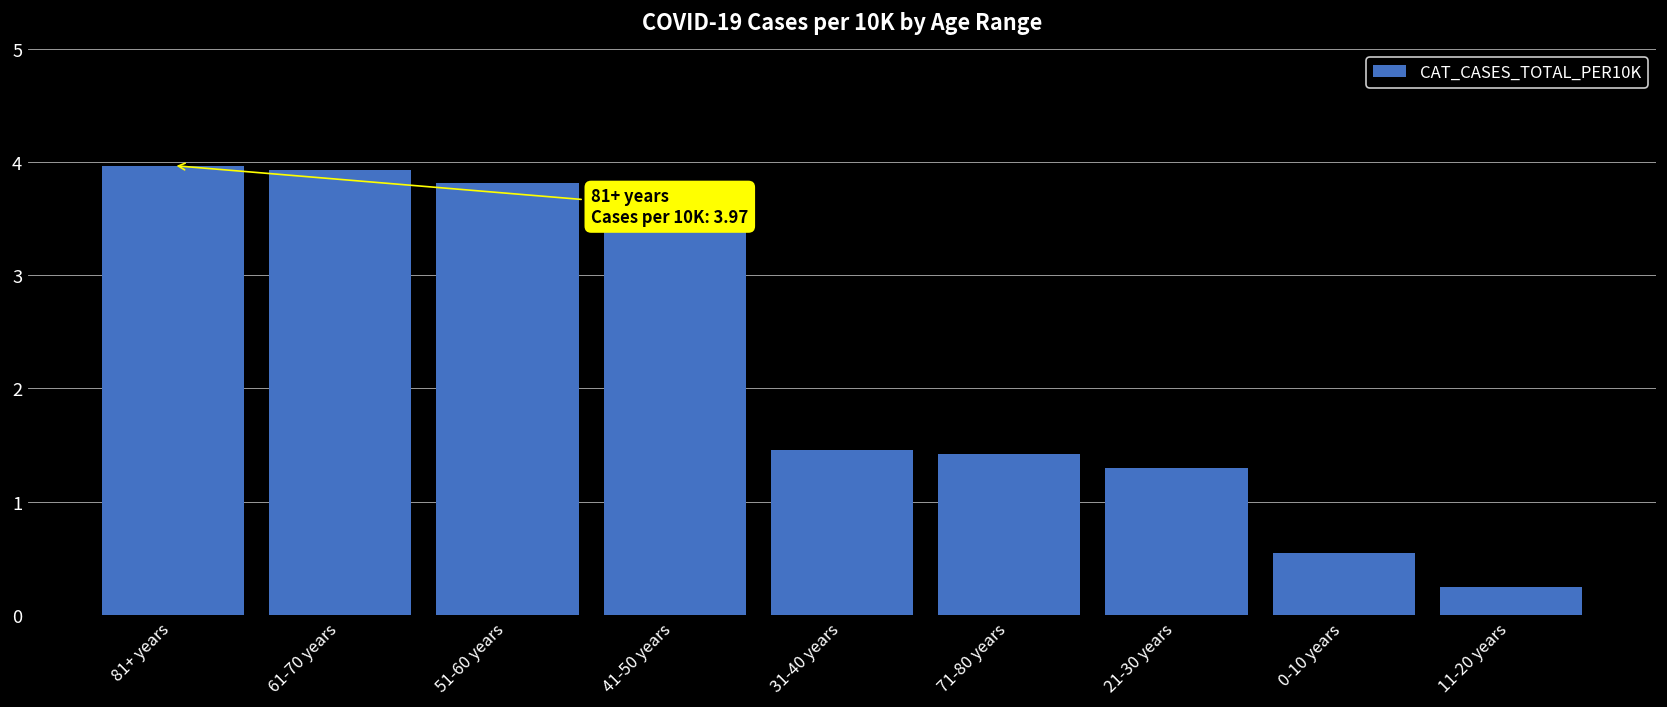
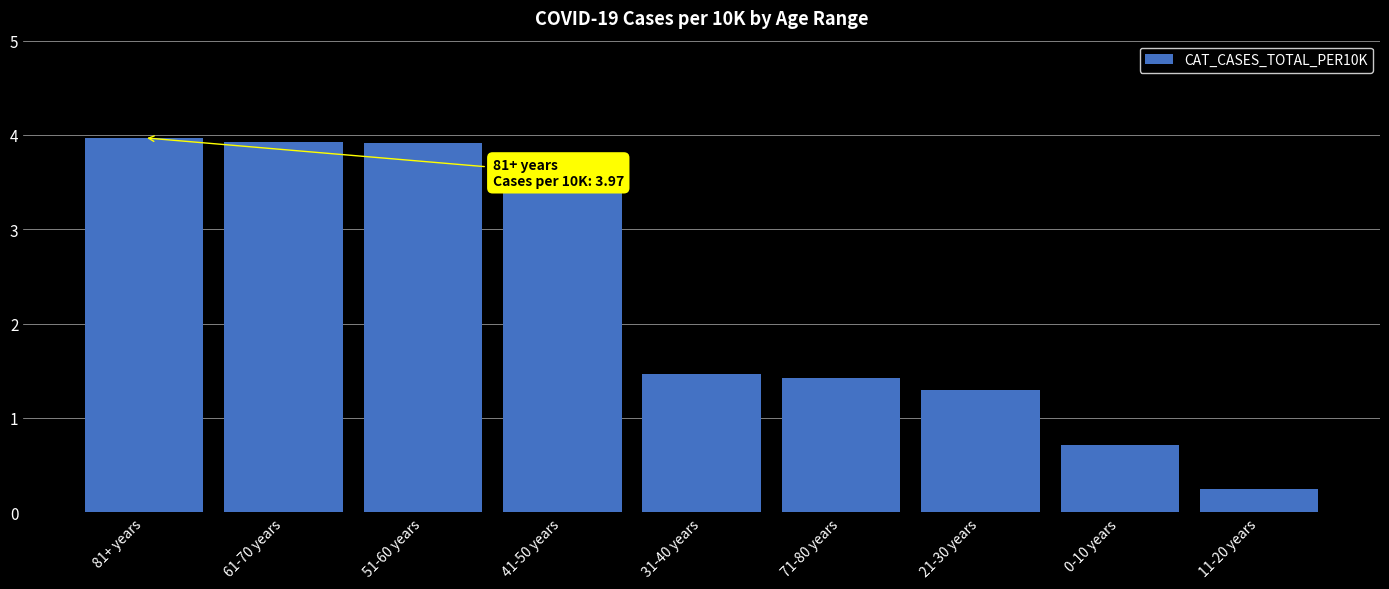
51-60 years: 3.8 -> 3.9
0-10 years: 0.6 -> 0.7
